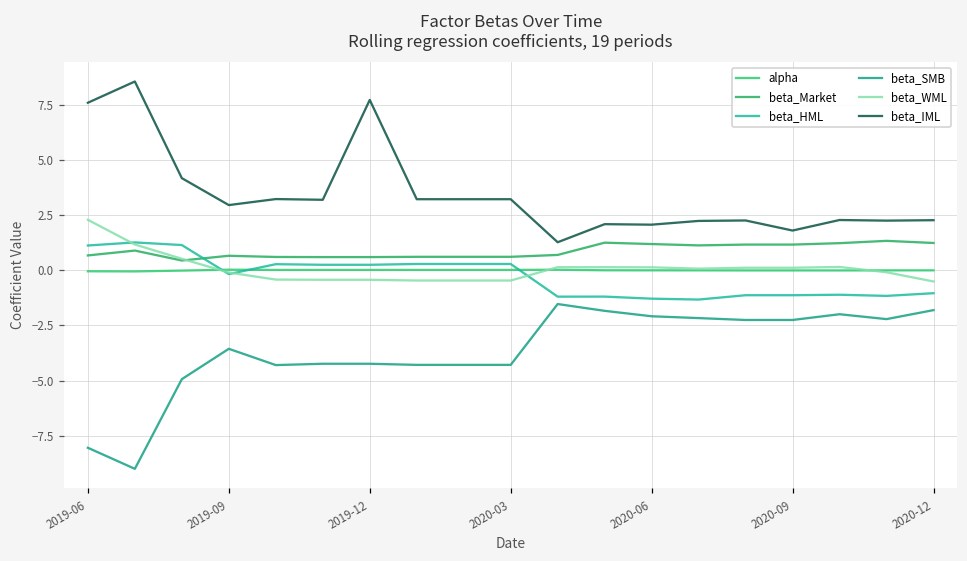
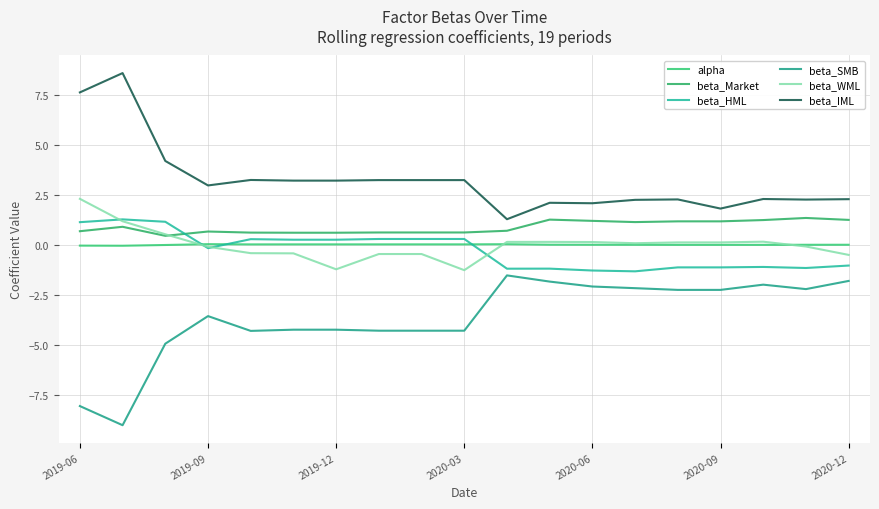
beta_WML, 2019-12: -0.4 -> -1.2
beta_IML, 2019-12: 7.7 -> 3.2
beta_WML, 2020-03: -0.5 -> -1.3
